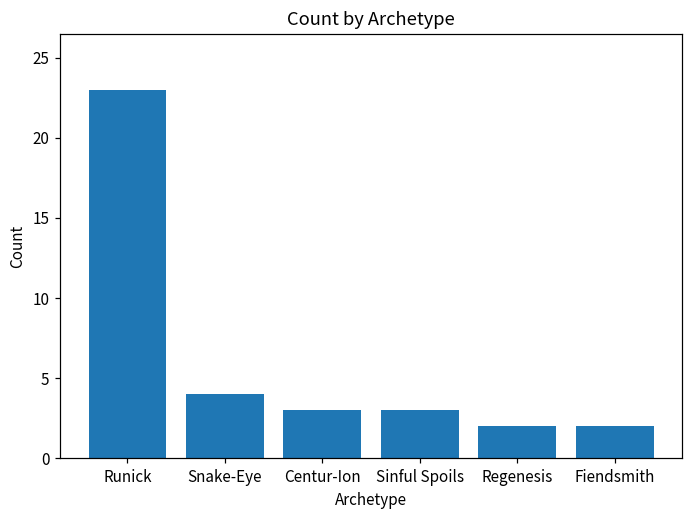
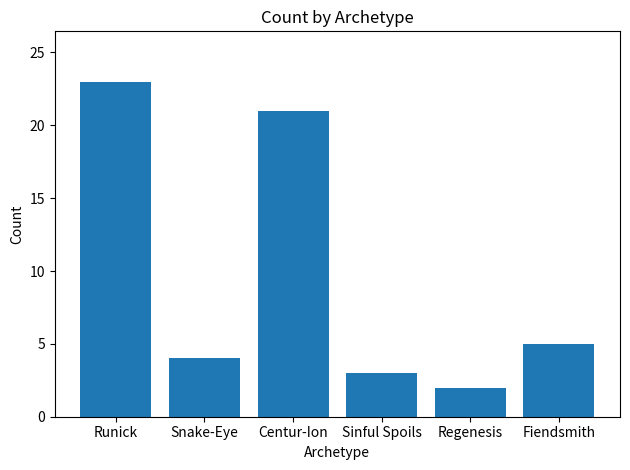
Centur-Ion: 3 -> 21
Fiendsmith: 2 -> 5
